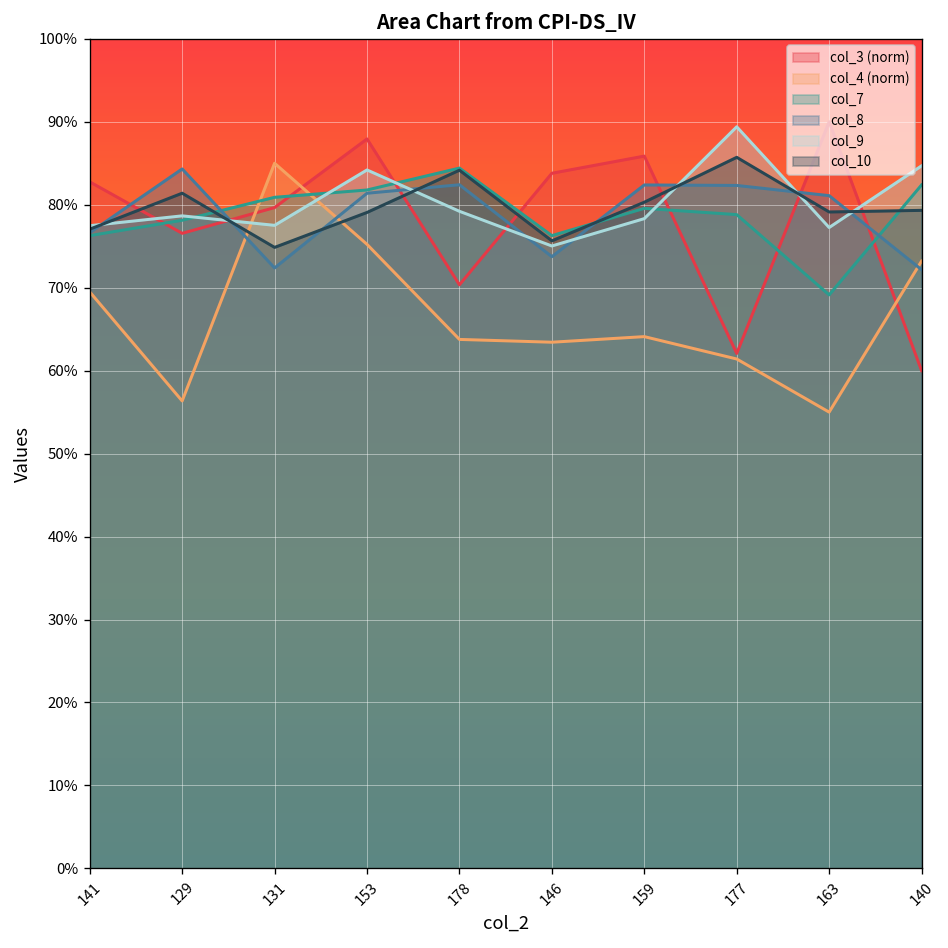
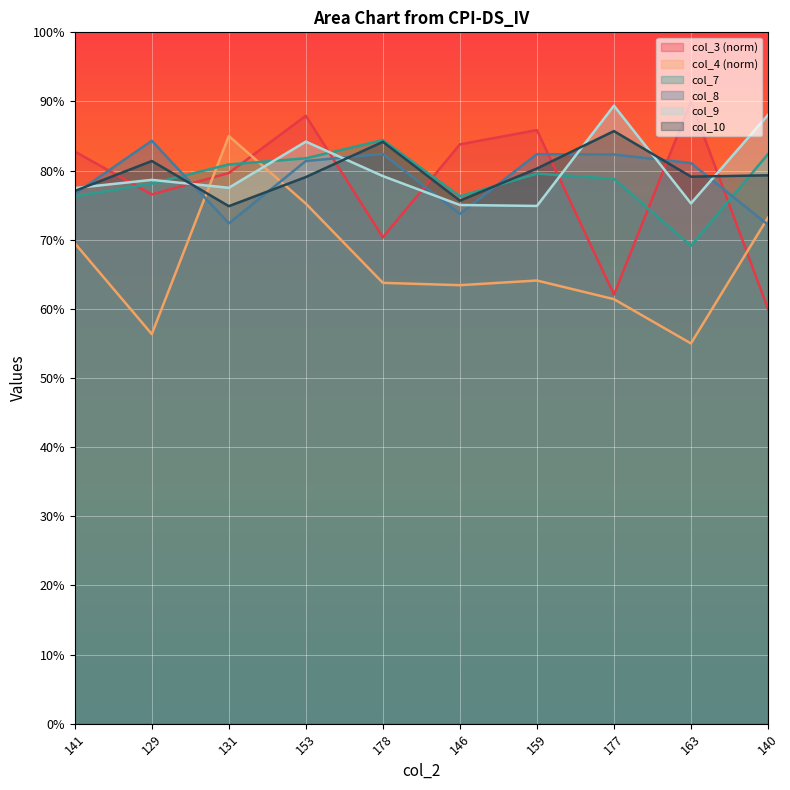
col_9, 159: 78% -> 75%
col_9, 163: 77% -> 75%
col_9, 140: 85% -> 88%
